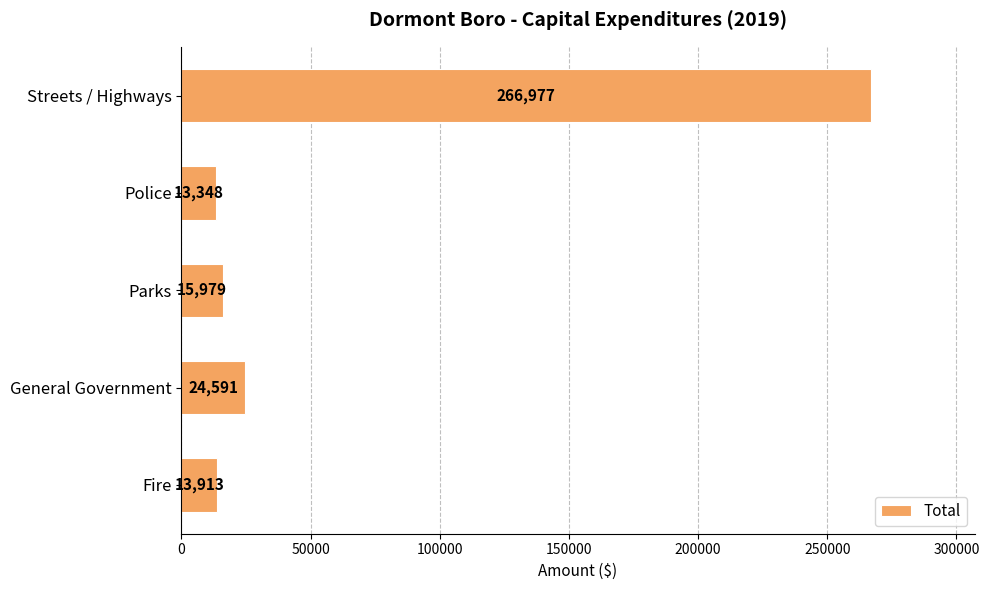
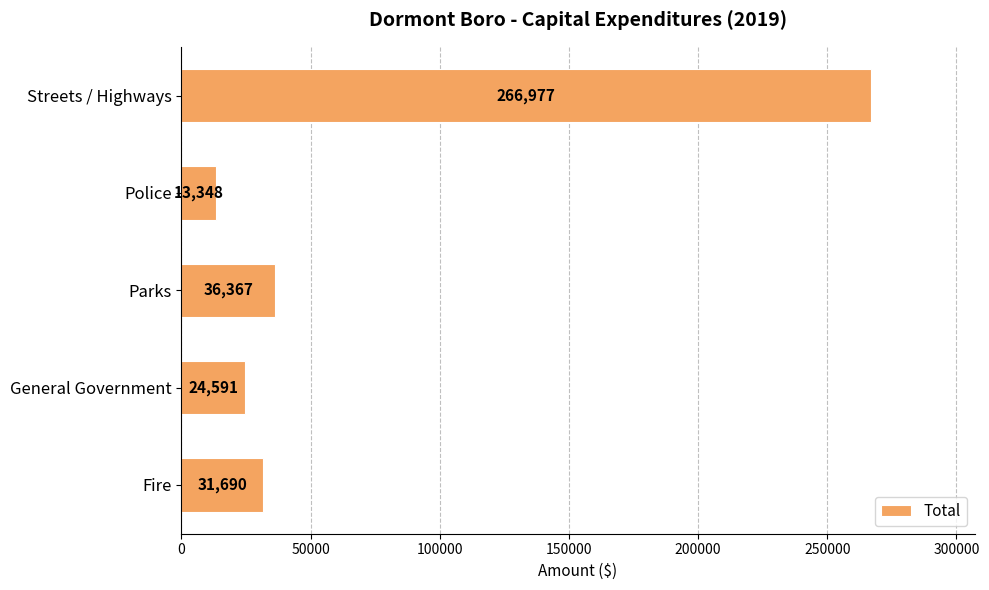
Parks: 15,979 -> 36,367
Fire: 13,913 -> 31,690
